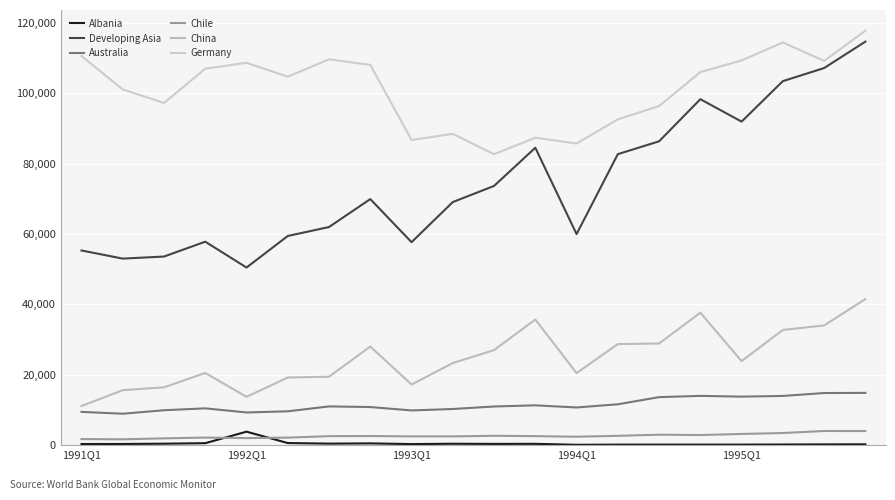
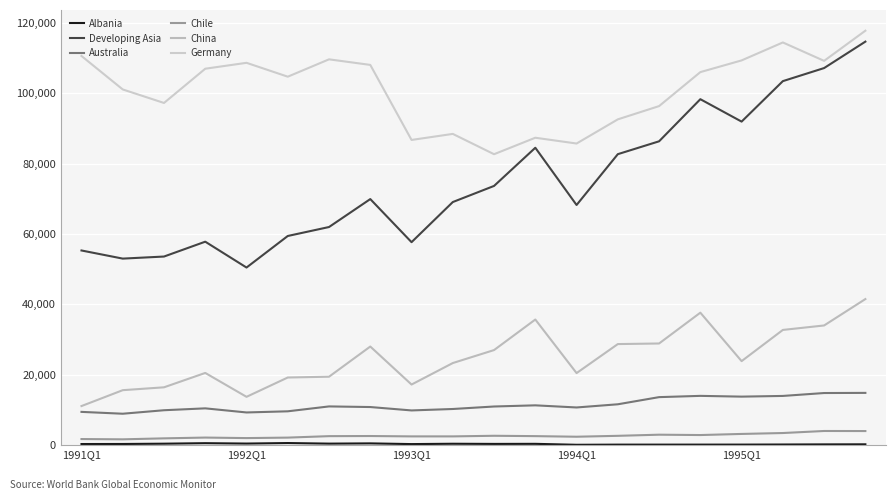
Albania, 1992Q1: 4,000 -> 0
Developing Asia, 1994Q1: 60,000 -> 68,000
